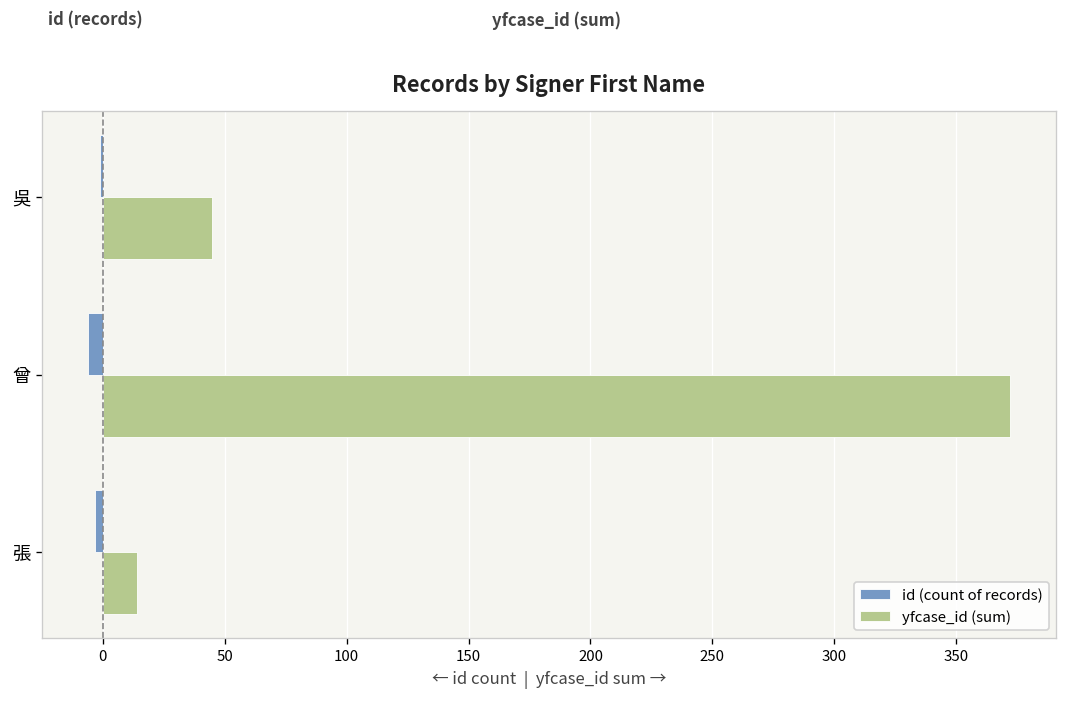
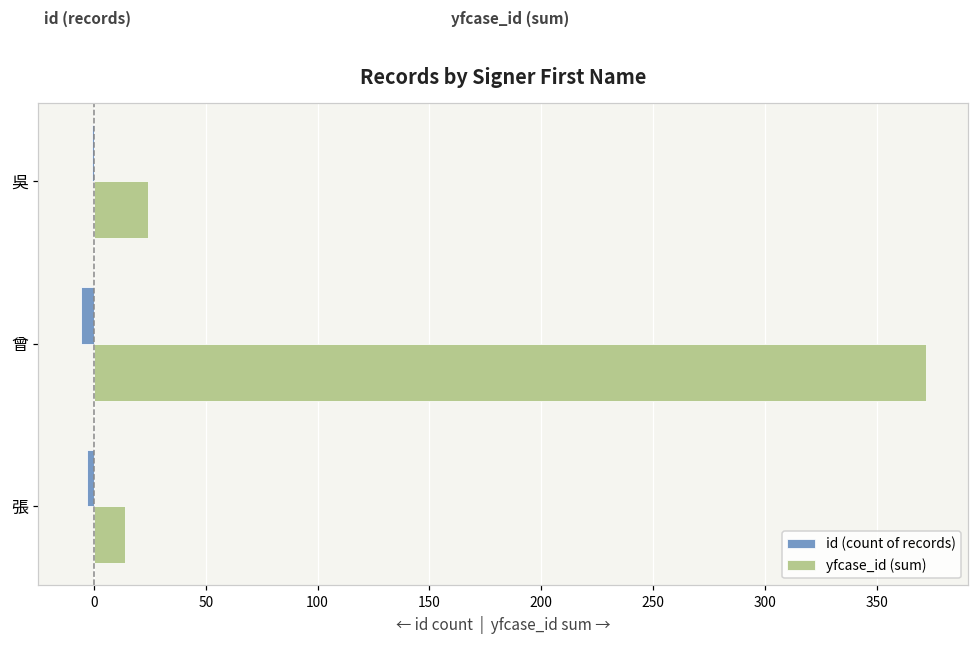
yfcase_id (sum), 吳: 45 -> 24
